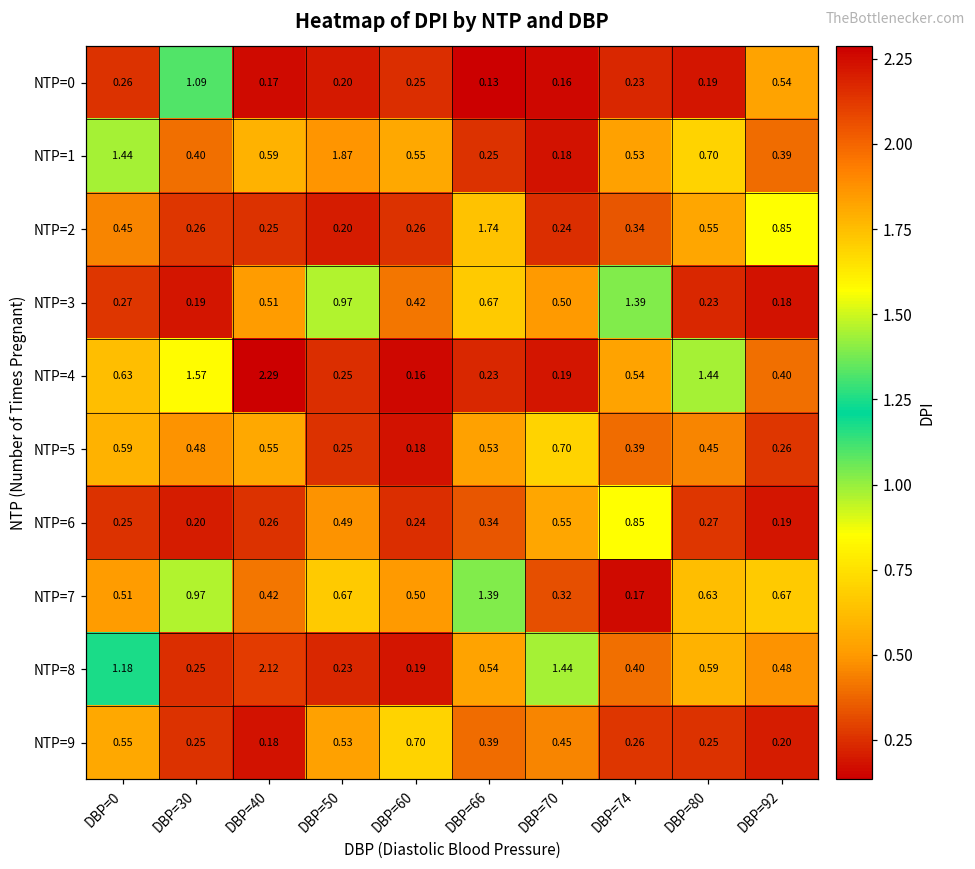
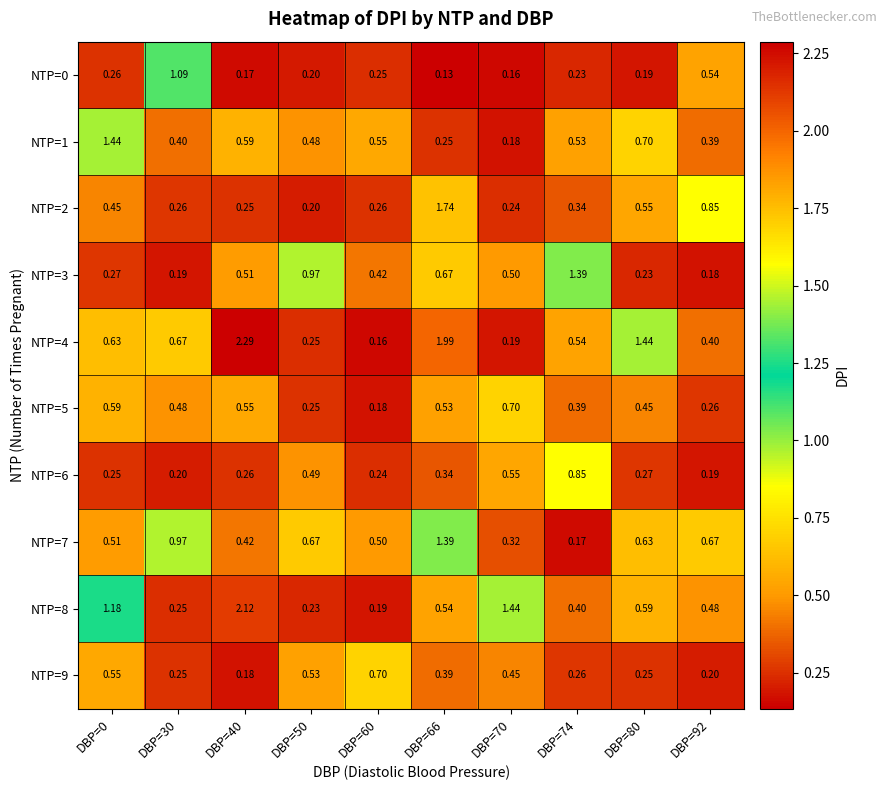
NTP=1, DBP=50: 1.87 -> 0.48
NTP=4, DBP=30: 1.57 -> 0.67
NTP=4, DBP=66: 0.23 -> 1.99
